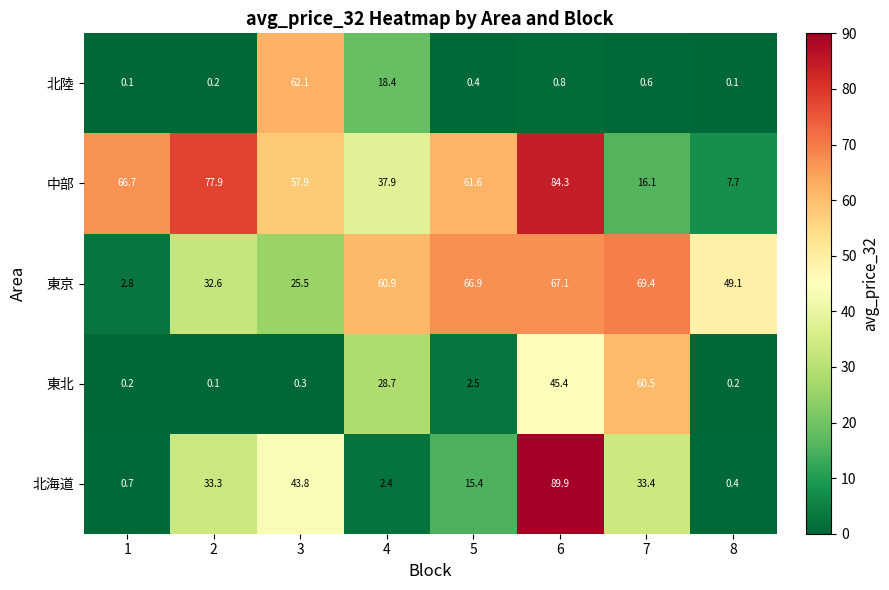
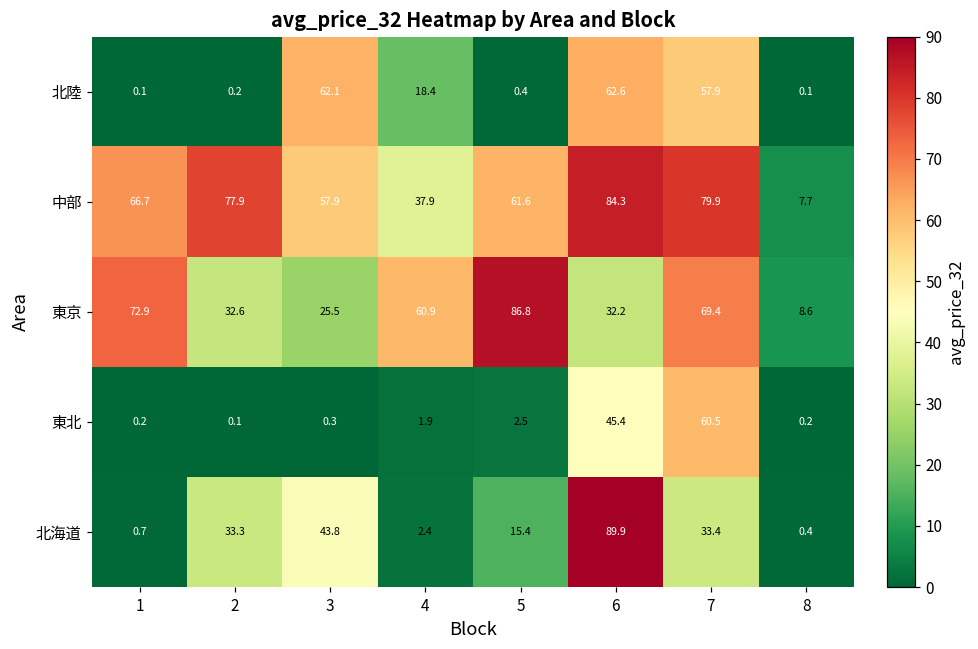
北陸, 6: 0.8 -> 62.6
北陸, 7: 0.6 -> 57.9
中部, 7: 16.1 -> 79.9
東京, 1: 2.8 -> 72.9
東京, 5: 66.9 -> 86.8
東京, 6: 67.1 -> 32.2
東京, 8: 49.1 -> 8.6
東北, 4: 28.7 -> 1.9
